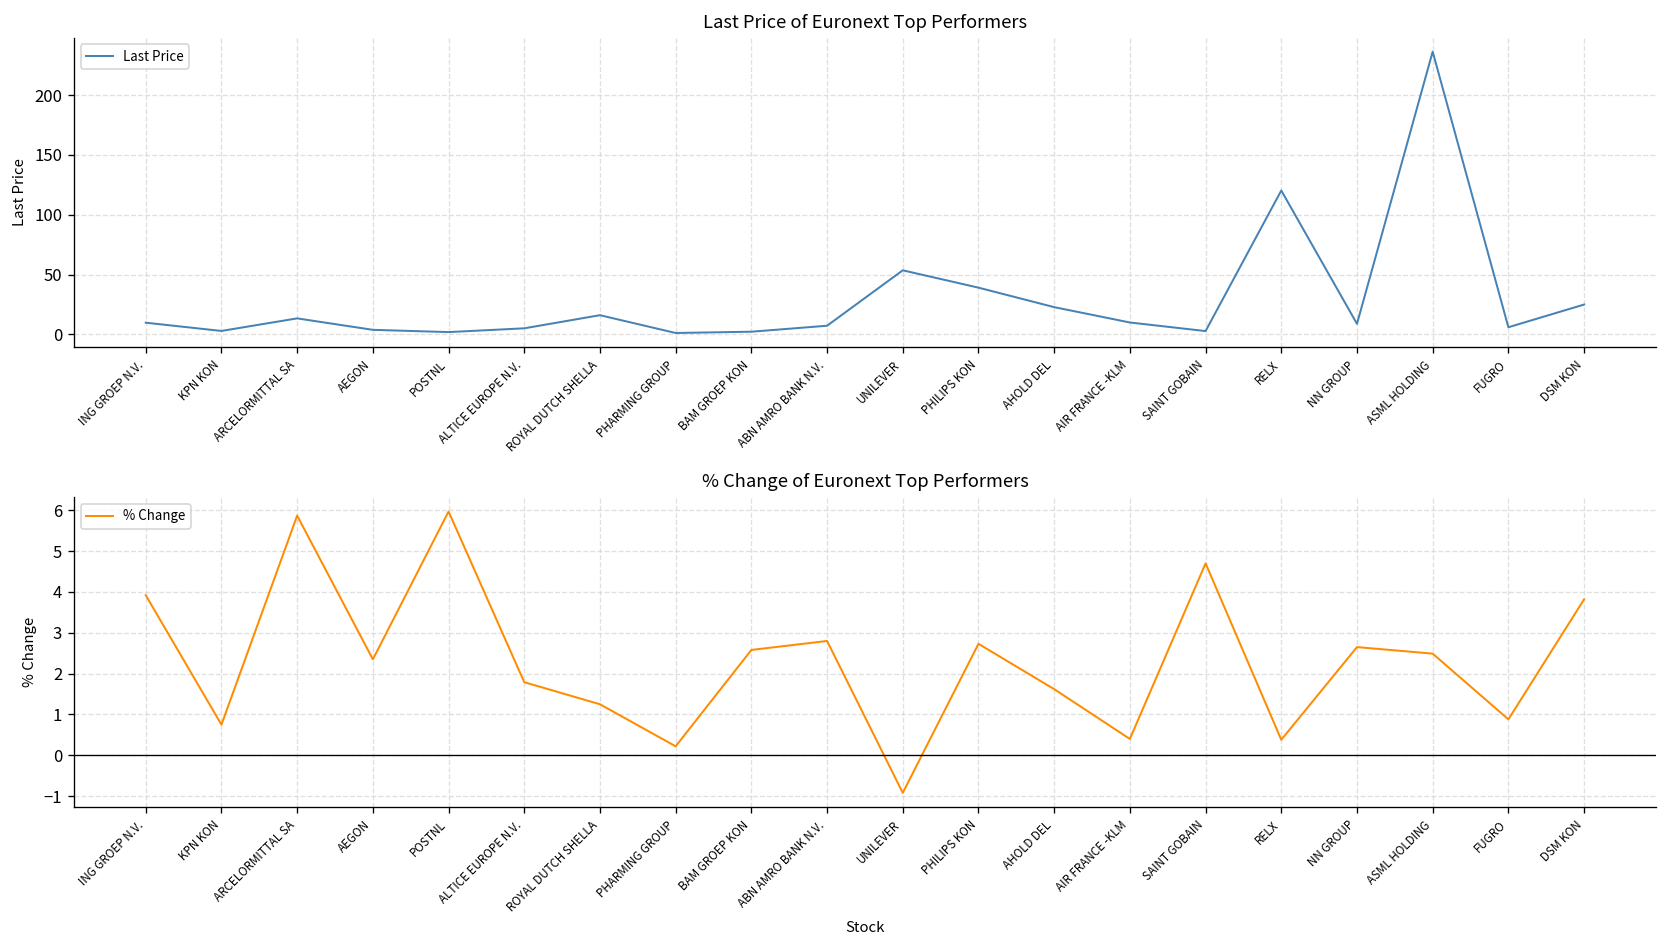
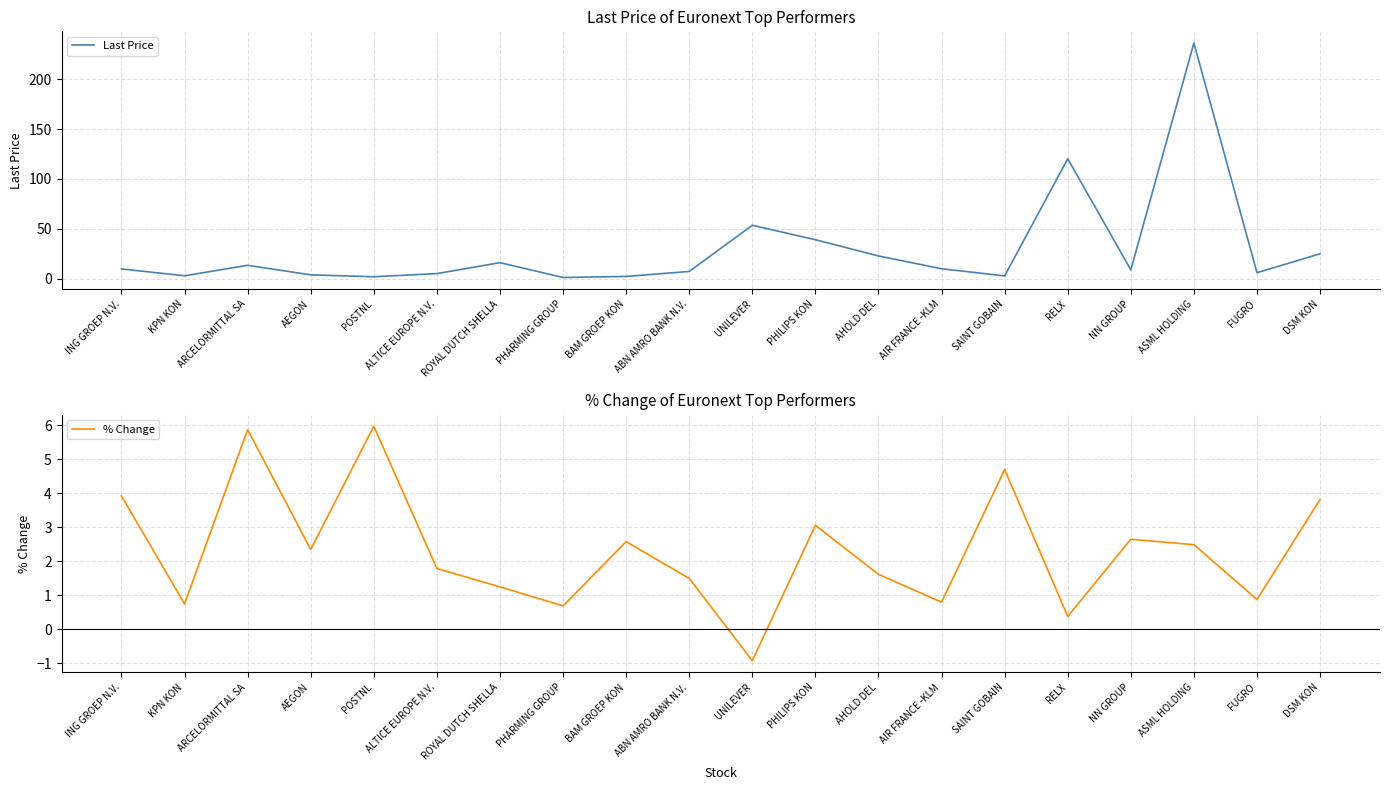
% Change of Euronext Top Performers, PHARMING GROUP: 0.2 -> 0.7
% Change of Euronext Top Performers, ABN AMRO BANK N.V.: 2.8 -> 1.5
% Change of Euronext Top Performers, PHILIPS KON: 2.7 -> 3.1
% Change of Euronext Top Performers, AIR FRANCE -KLM: 0.4 -> 0.8
